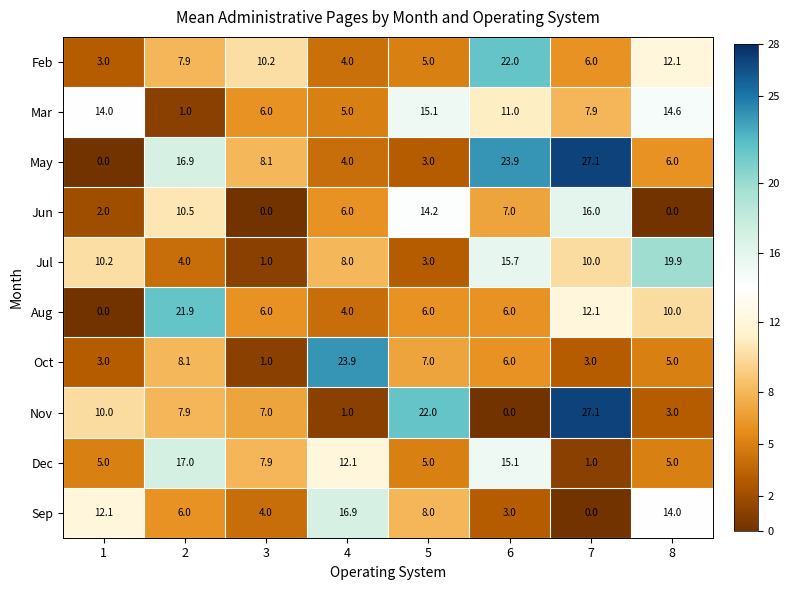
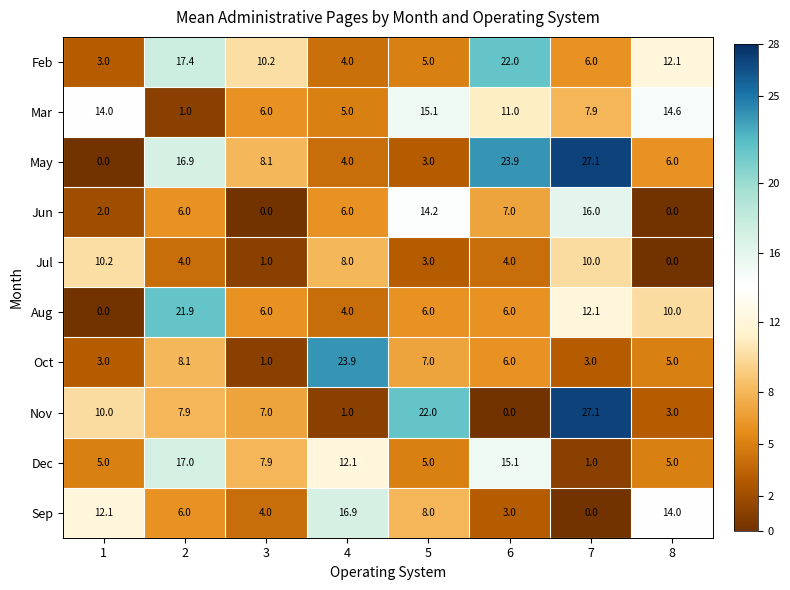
Feb, 2: 7.9 -> 17.4
Jun, 2: 10.5 -> 6.0
Jul, 6: 15.7 -> 4.0
Jul, 8: 19.9 -> 0.0
